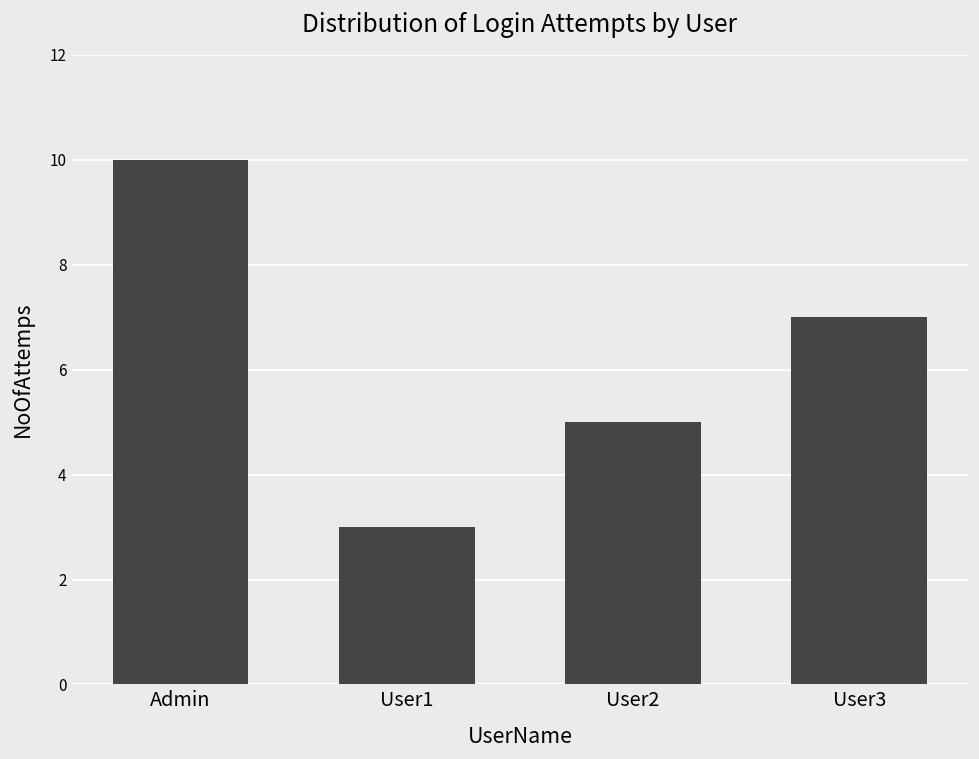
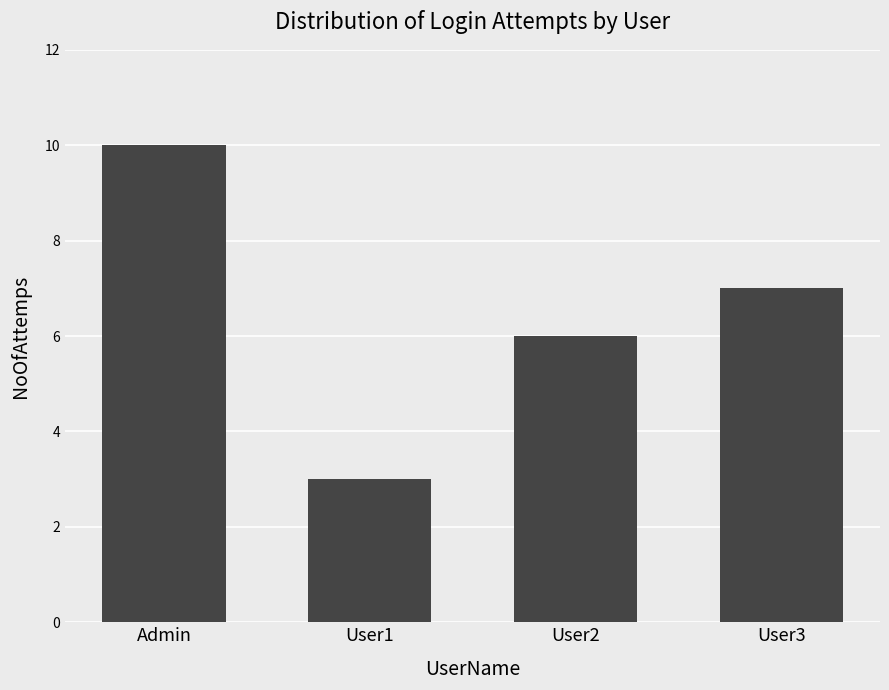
User2: 5 -> 6
